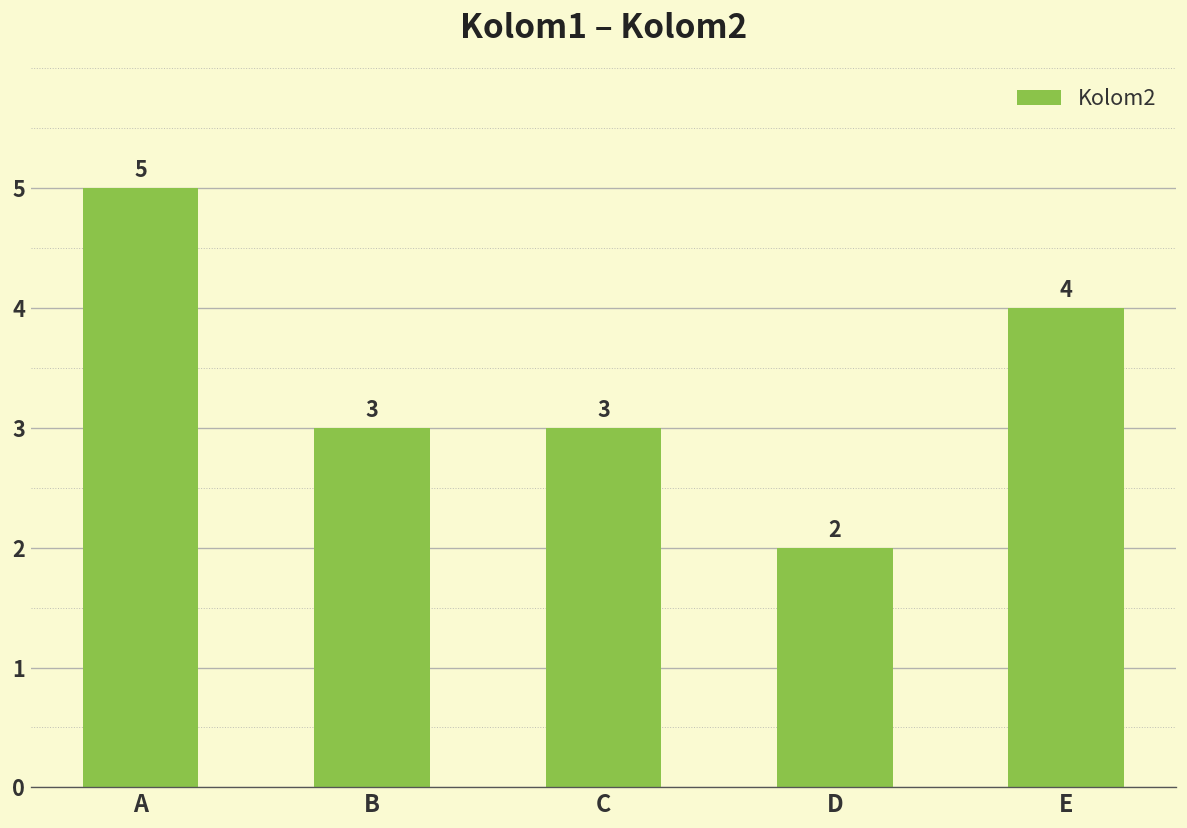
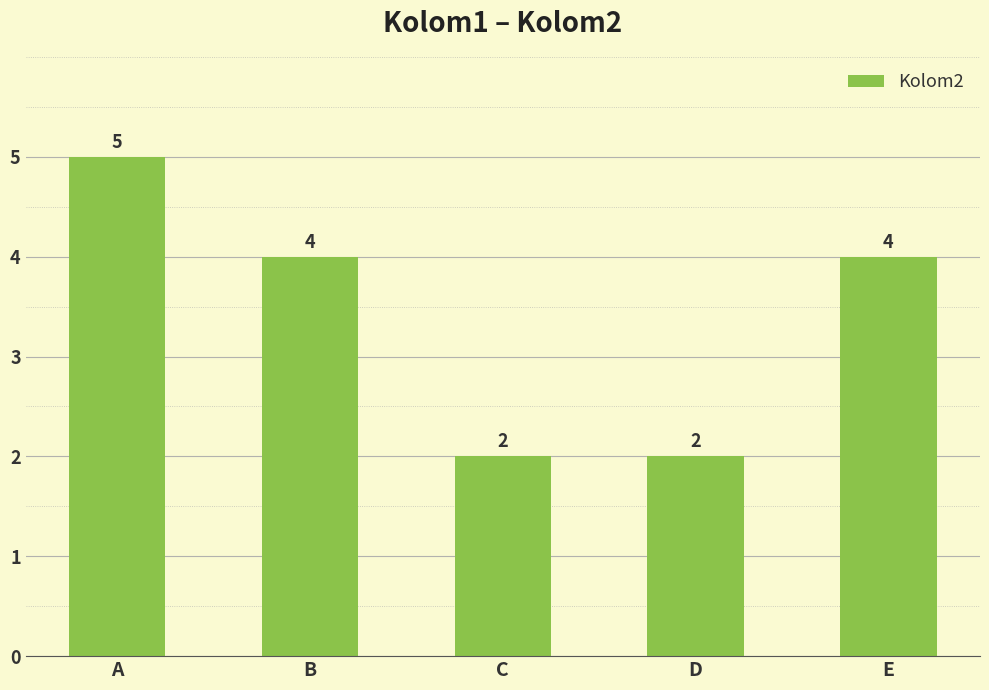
B: 3 -> 4
C: 3 -> 2
